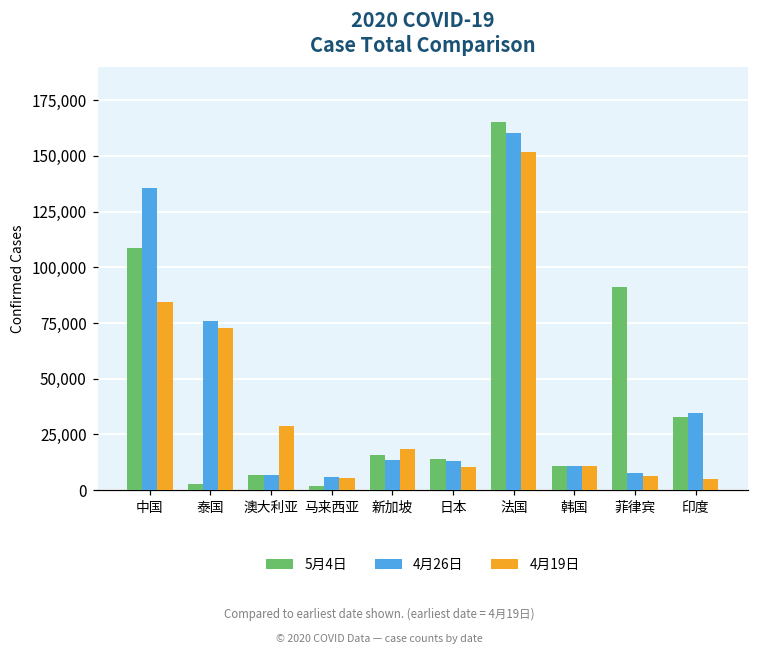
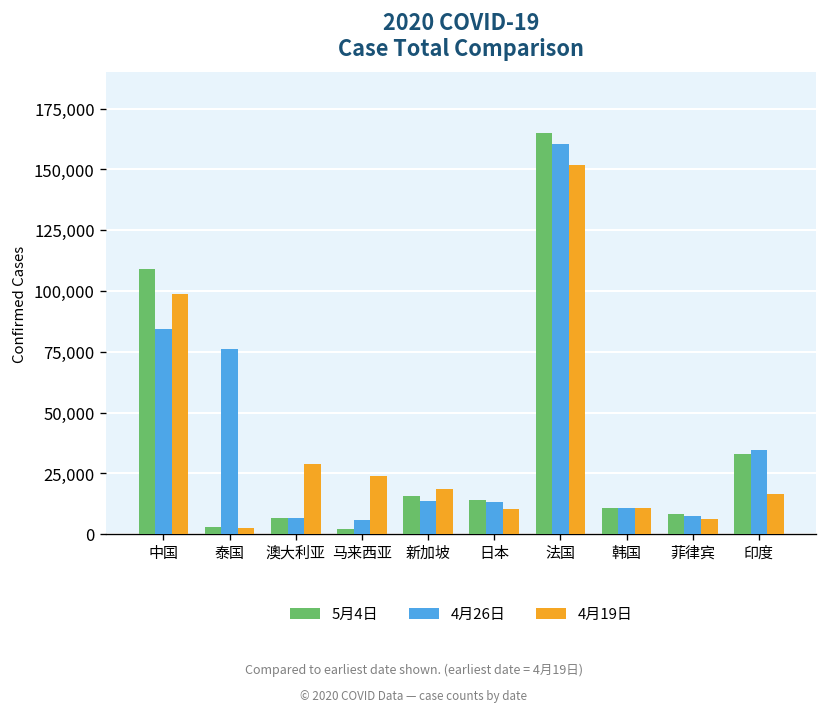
4月26日, 中国: 135,000 -> 84,000
4月19日, 中国: 84,000 -> 99,000
4月19日, 泰国: 73,000 -> 3,000
4月19日, 马来西亚: 5,000 -> 24,000
5月4日, 菲律宾: 91,000 -> 8,000
4月19日, 印度: 5,000 -> 16,000
